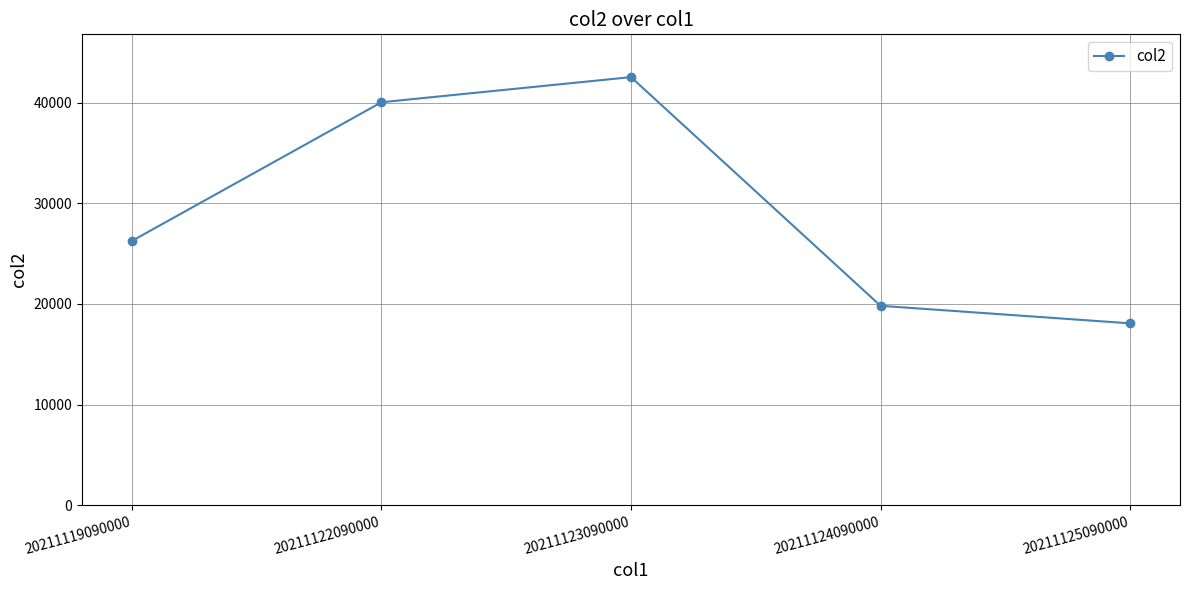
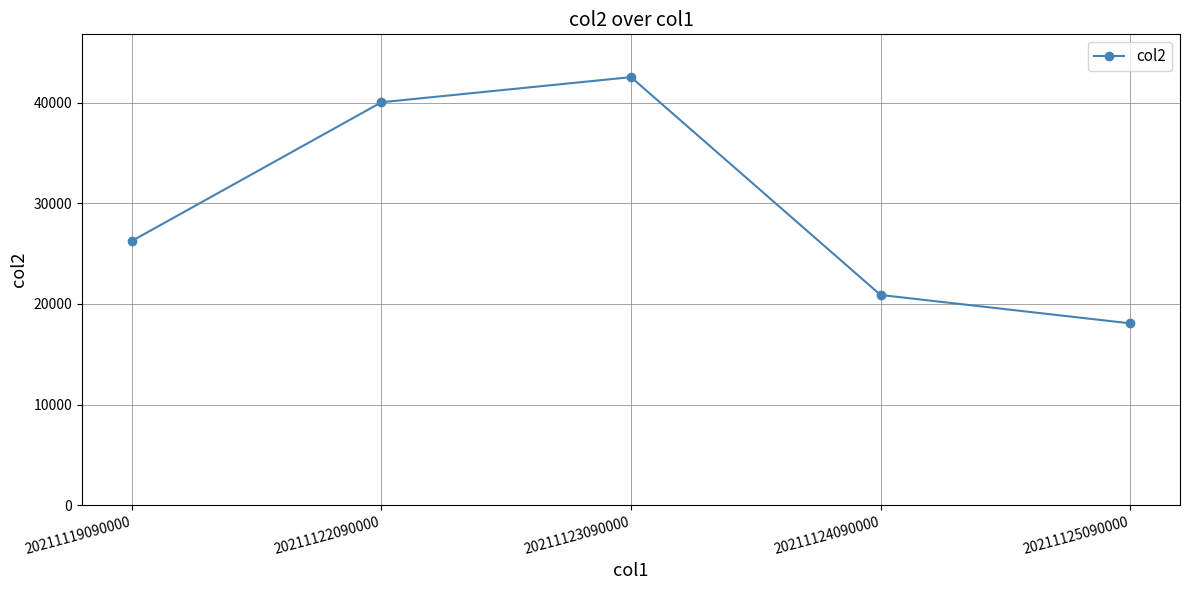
20211124090000: 19800 -> 20900
